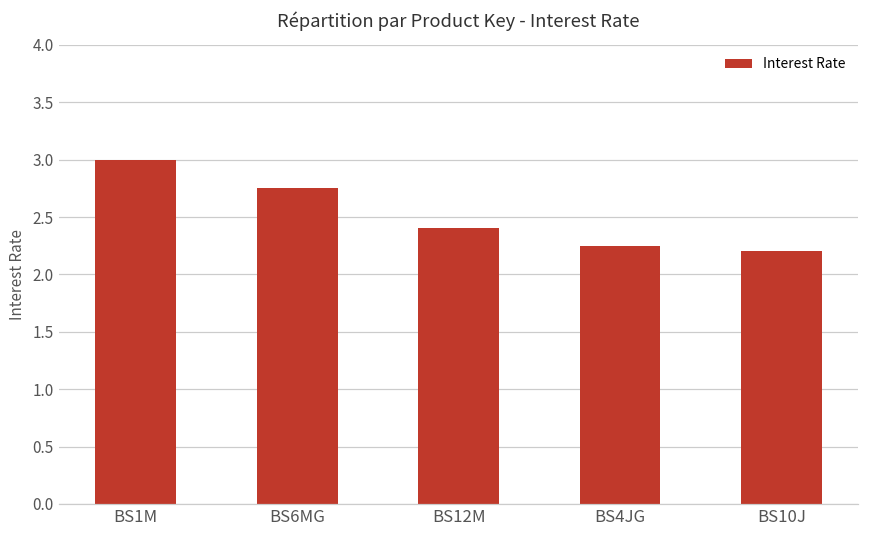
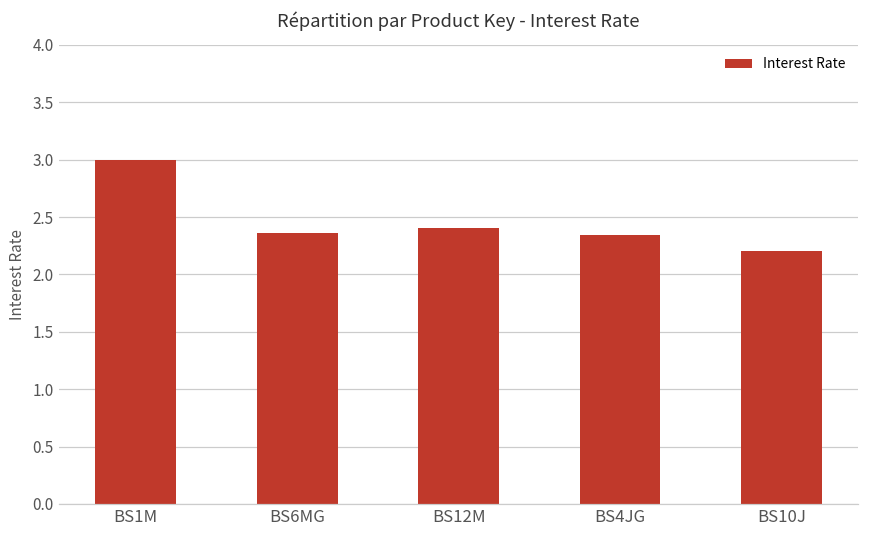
BS6MG: 2.75 -> 2.36
BS4JG: 2.25 -> 2.34
